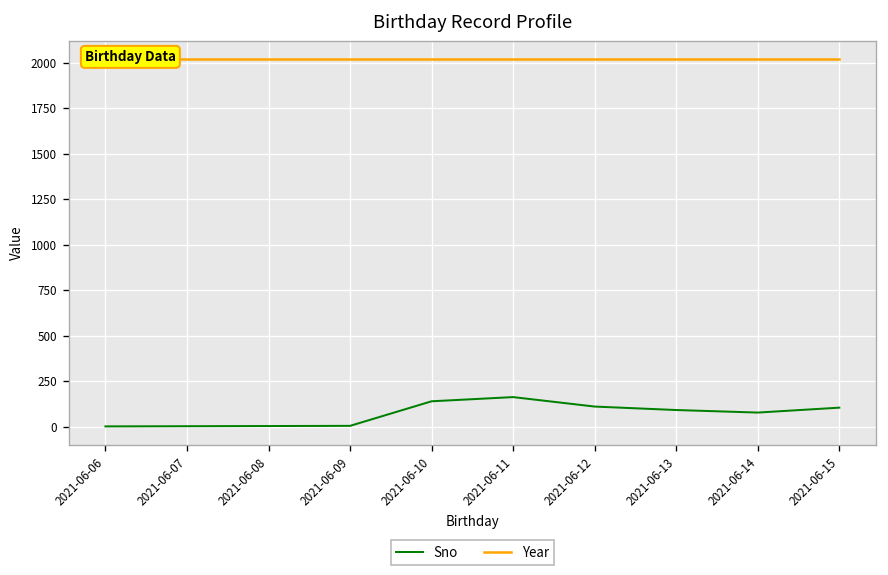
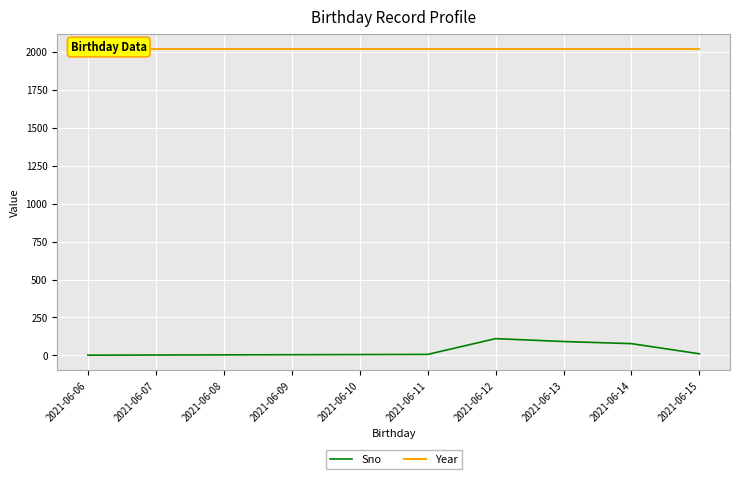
Sno, 2021-06-10: 140 -> 10
Sno, 2021-06-11: 160 -> 10
Sno, 2021-06-15: 100 -> 10
